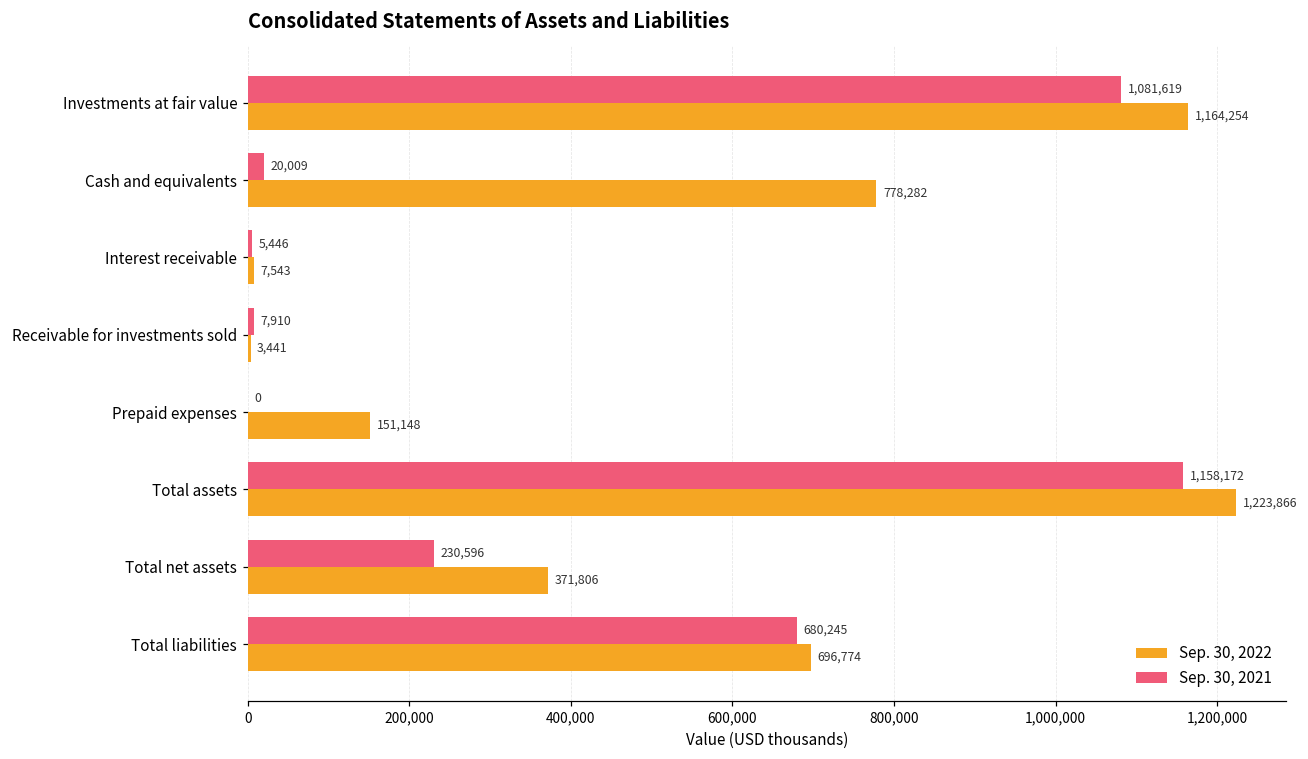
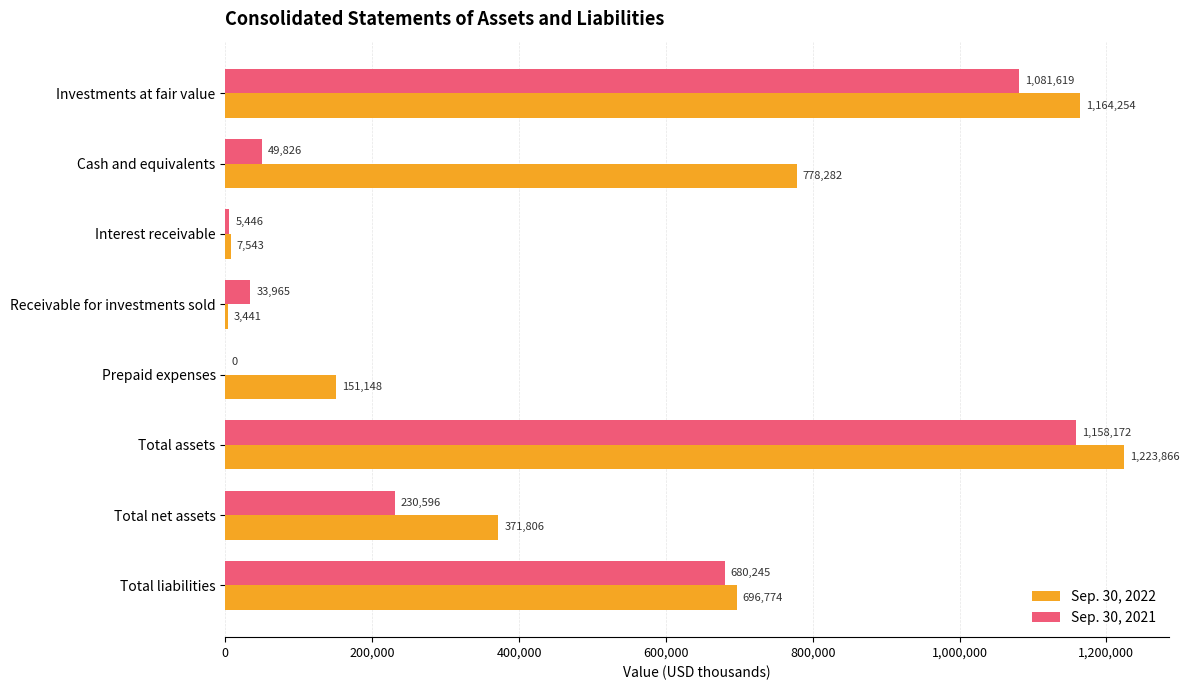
Sep. 30, 2021, Cash and equivalents: 20,009 -> 49,826
Sep. 30, 2021, Receivable for investments sold: 7,910 -> 33,965
